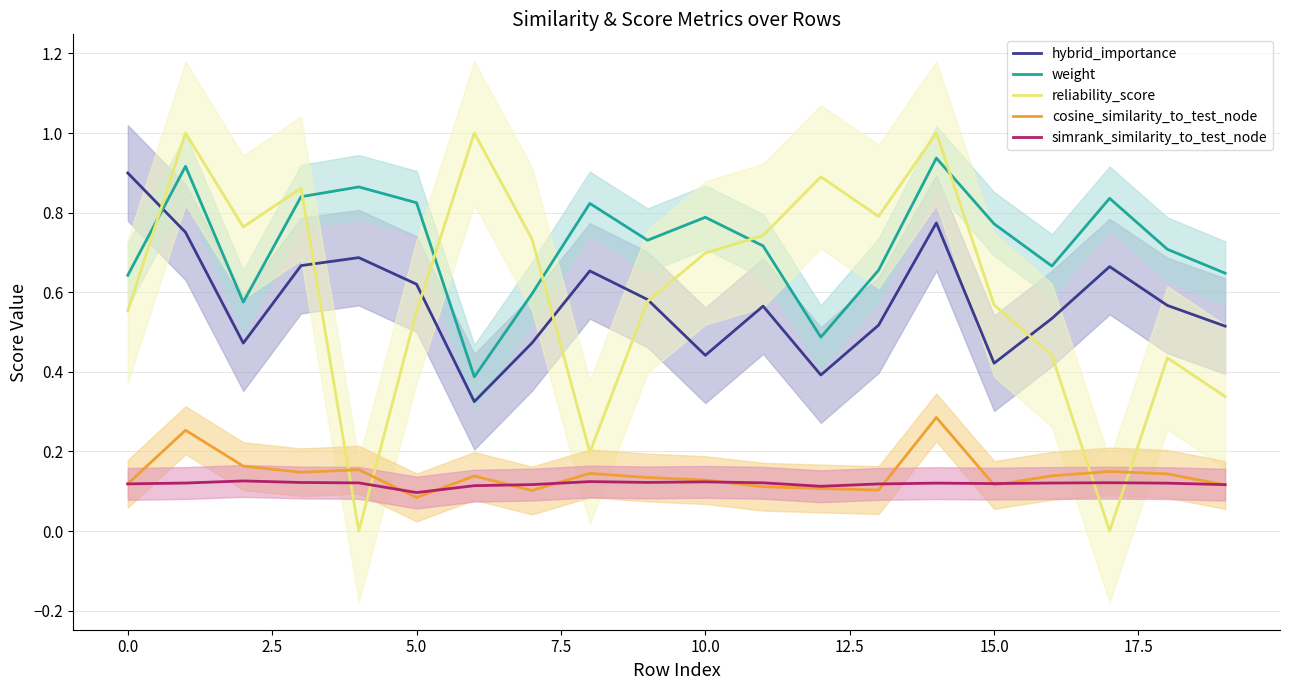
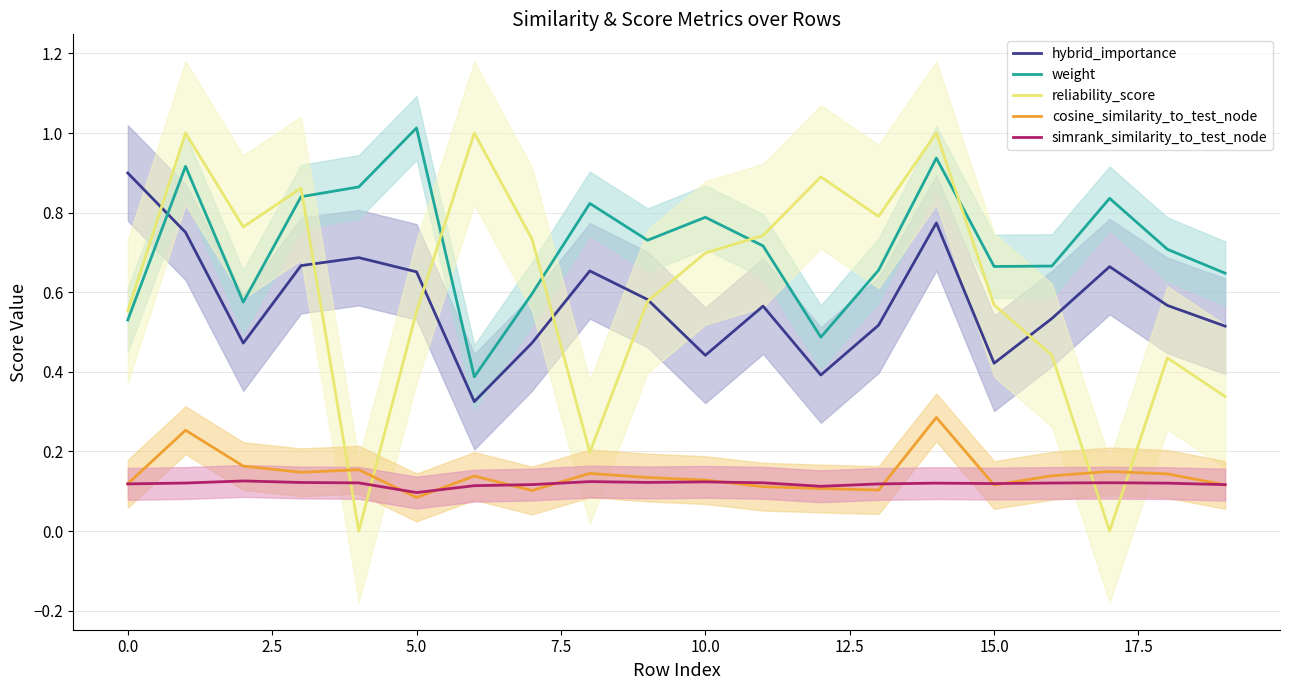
weight, 0.0: 0.64 -> 0.53
hybrid_importance, 5.0: 0.62 -> 0.65
weight, 5.0: 0.82 -> 1.01
weight, 15.0: 0.77 -> 0.66
